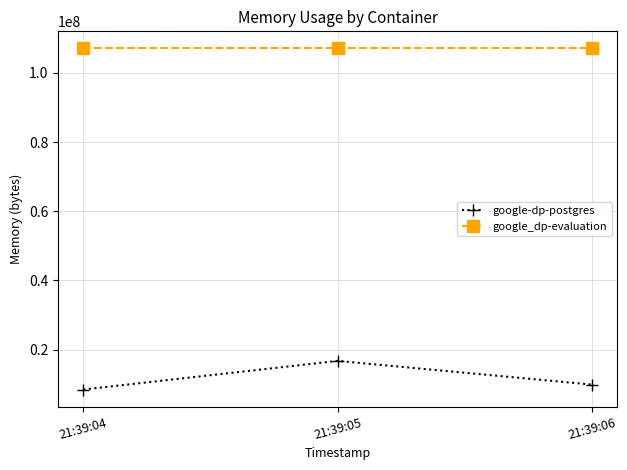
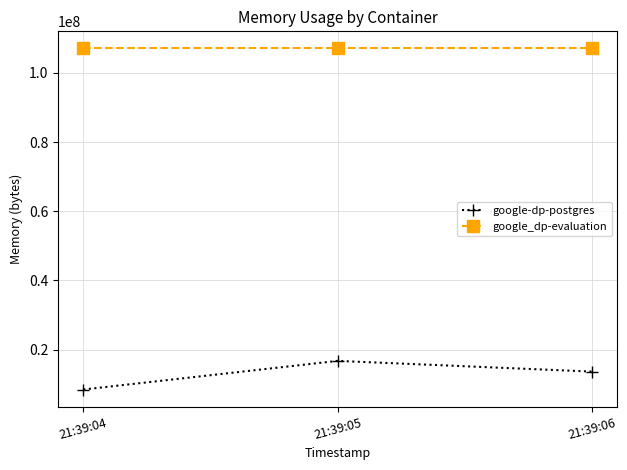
google-dp-postgres, 21:39:06: 10000000 -> 14000000
